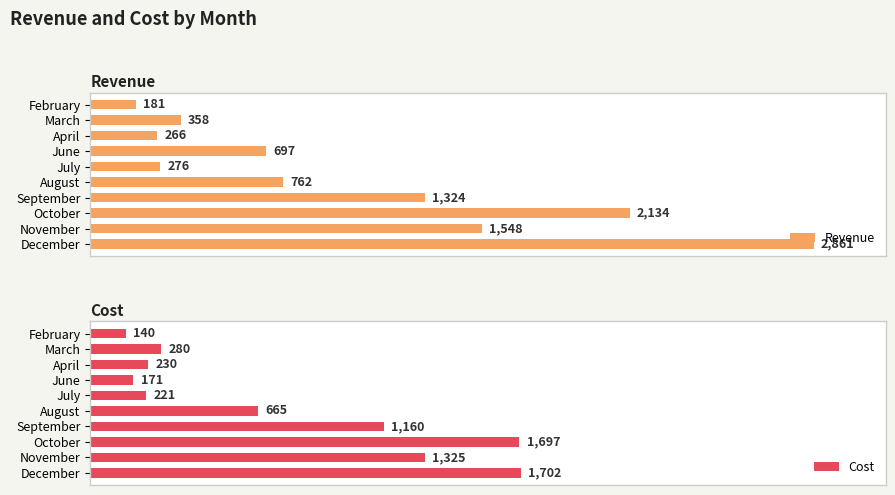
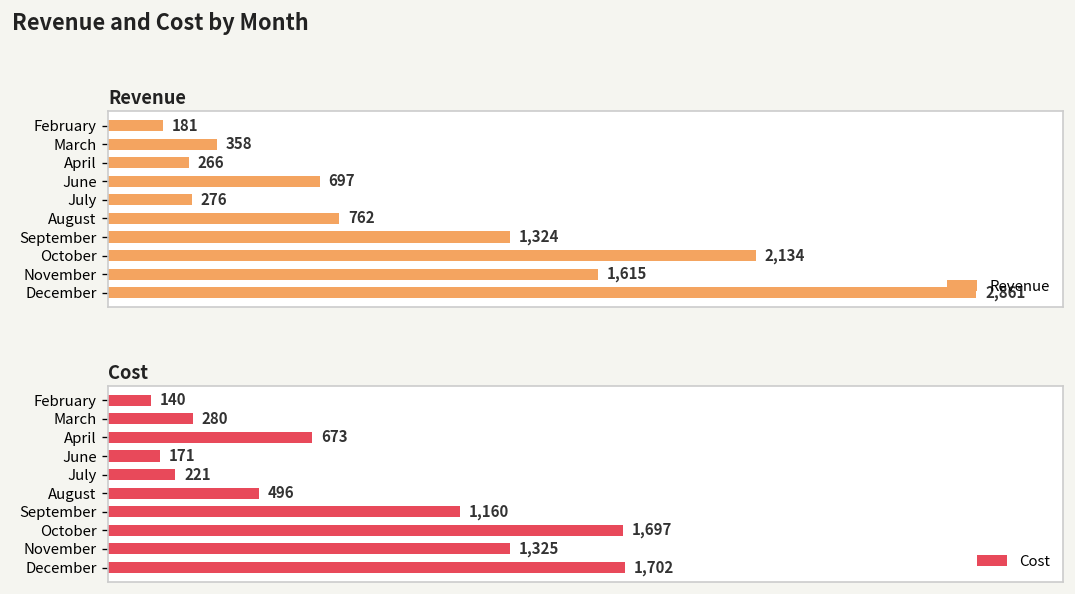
Revenue, November: 1,548 -> 1,615
Cost, April: 230 -> 673
Cost, August: 665 -> 496
